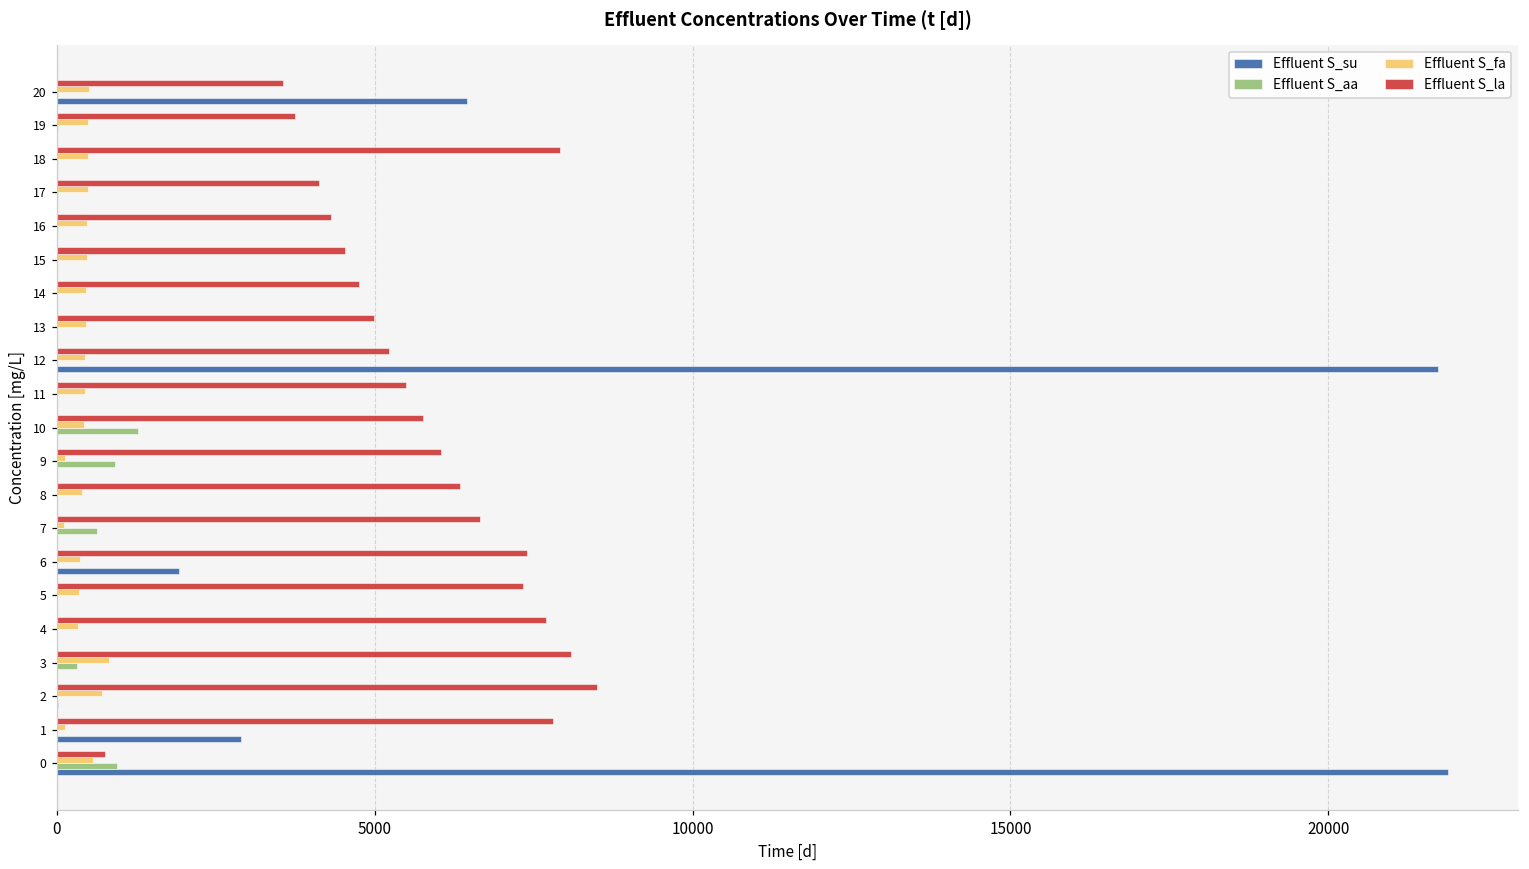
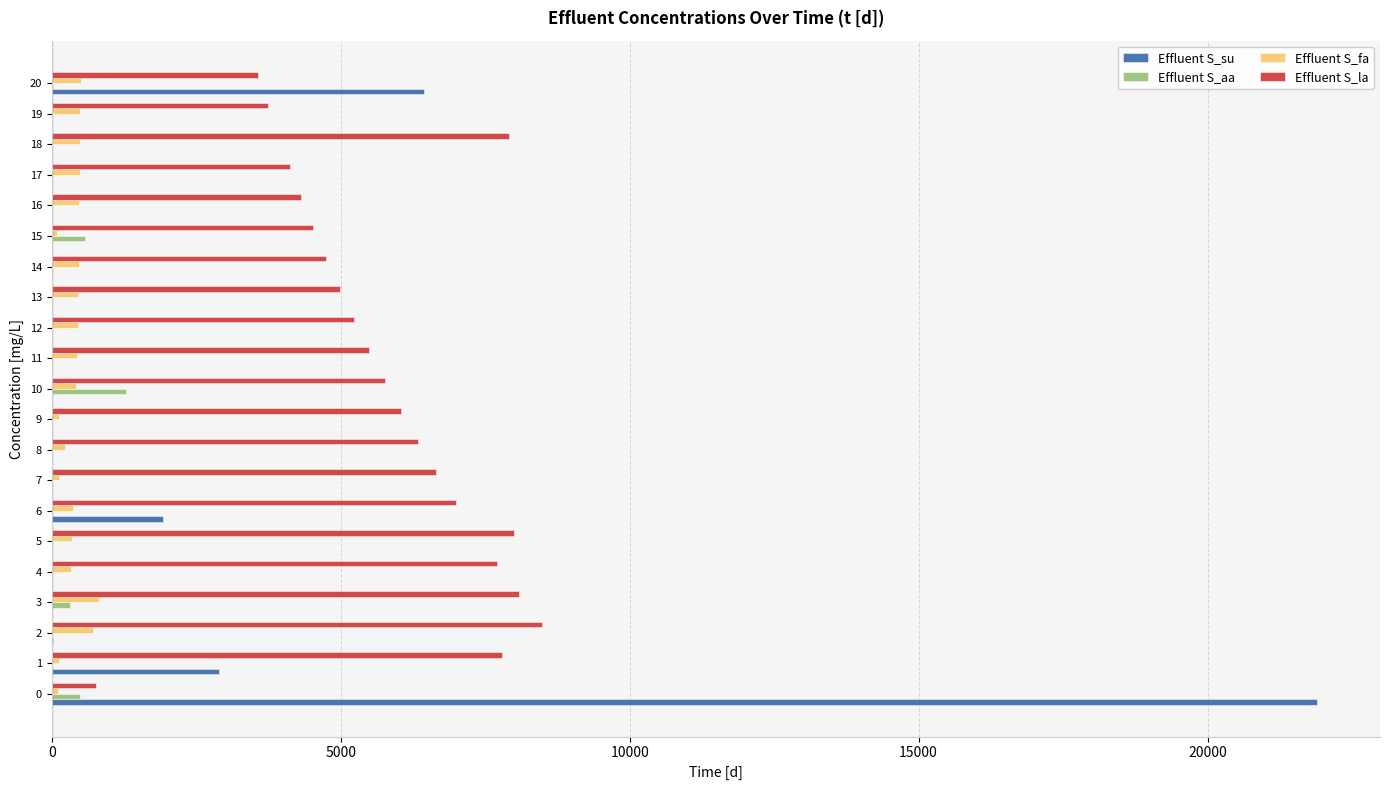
Effluent S_fa, 15: 500 -> 100
Effluent S_aa, 15: 0 -> 600
Effluent S_su, 12: 21700 -> 0
Effluent S_aa, 9: 900 -> 0
Effluent S_fa, 8: 400 -> 200
Effluent S_aa, 7: 600 -> 0
Effluent S_la, 6: 7400 -> 7000
Effluent S_la, 5: 7300 -> 8000
Effluent S_fa, 0: 600 -> 100
Effluent S_aa, 0: 900 -> 500
